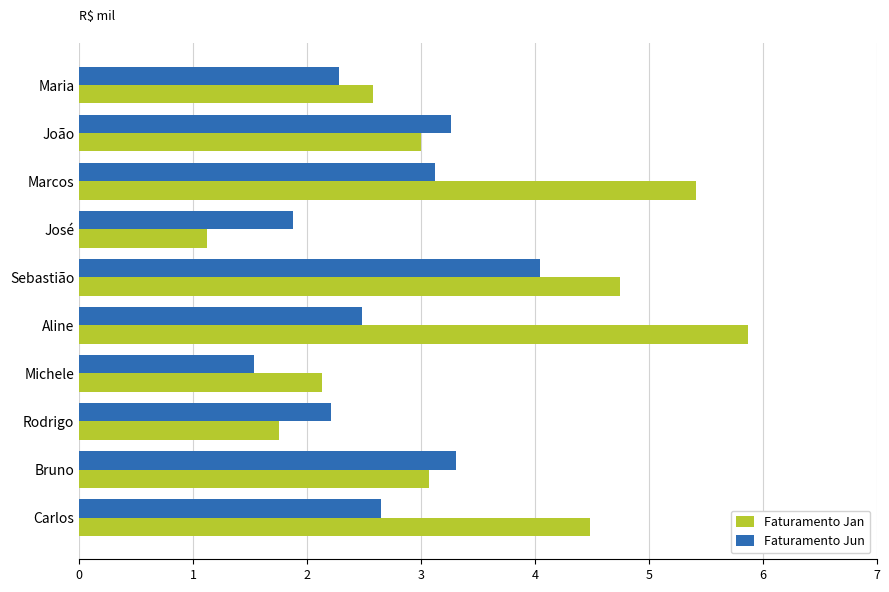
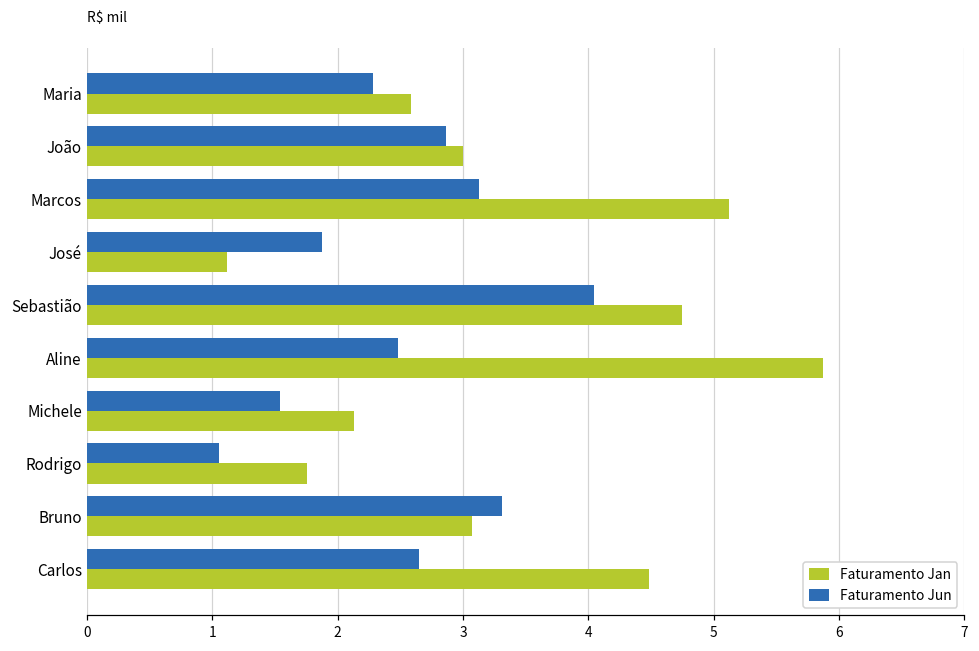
Faturamento Jun, João: 3.27 -> 2.86
Faturamento Jan, Marcos: 5.42 -> 5.12
Faturamento Jun, Rodrigo: 2.21 -> 1.05
